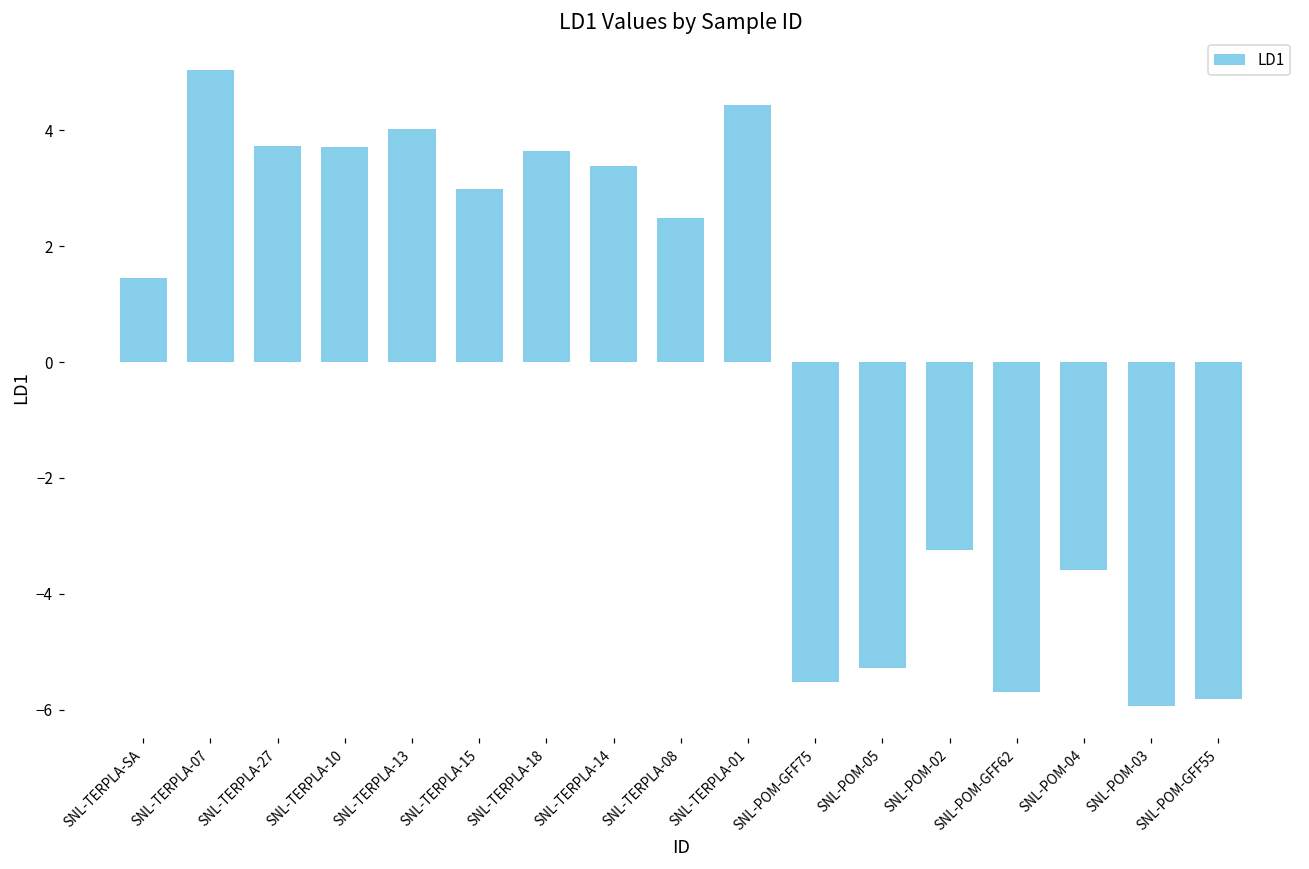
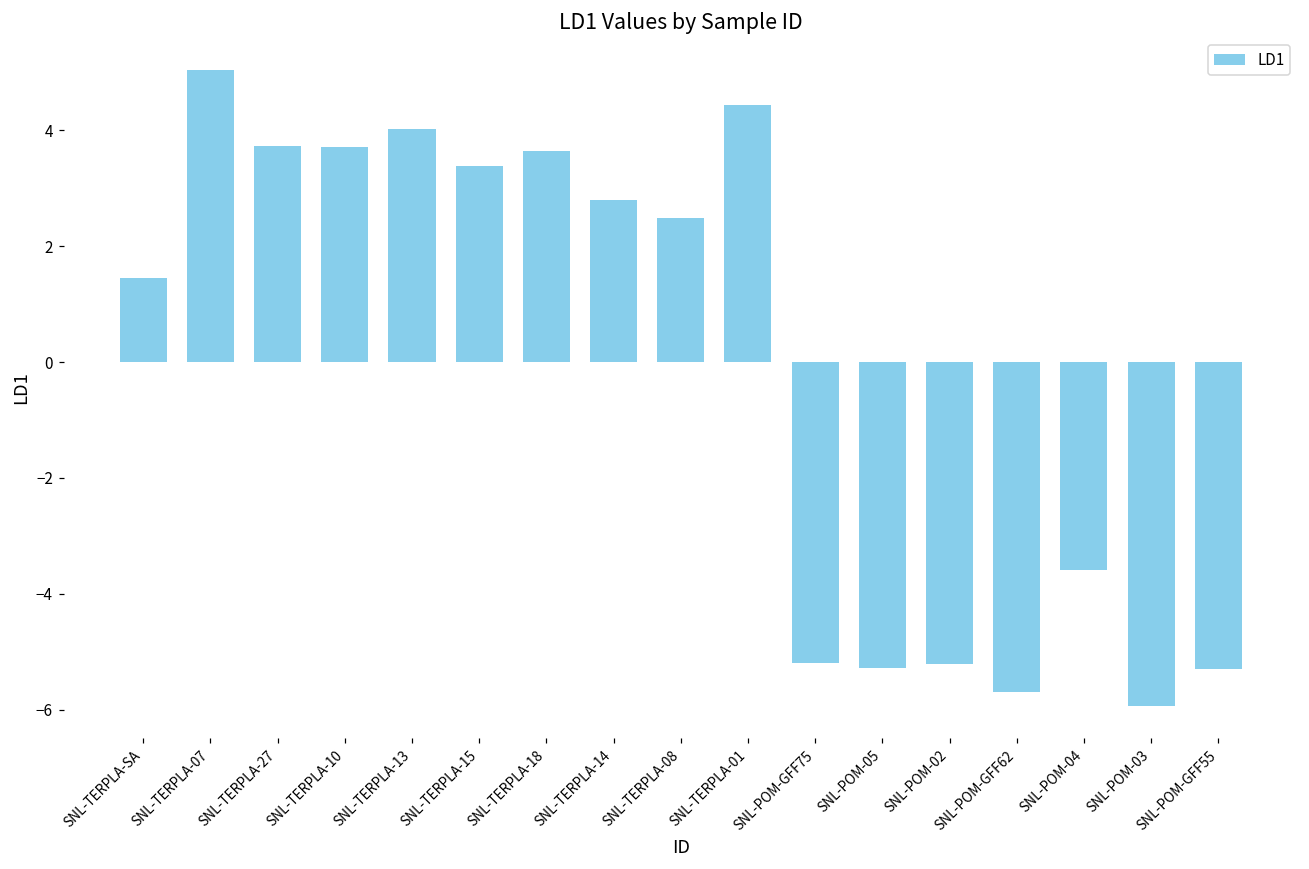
SNL-TERPLA-15: 3.0 -> 3.4
SNL-TERPLA-14: 3.4 -> 2.8
SNL-POM-GFF75: -5.5 -> -5.2
SNL-POM-02: -3.2 -> -5.2
SNL-POM-GFF55: -5.8 -> -5.3
